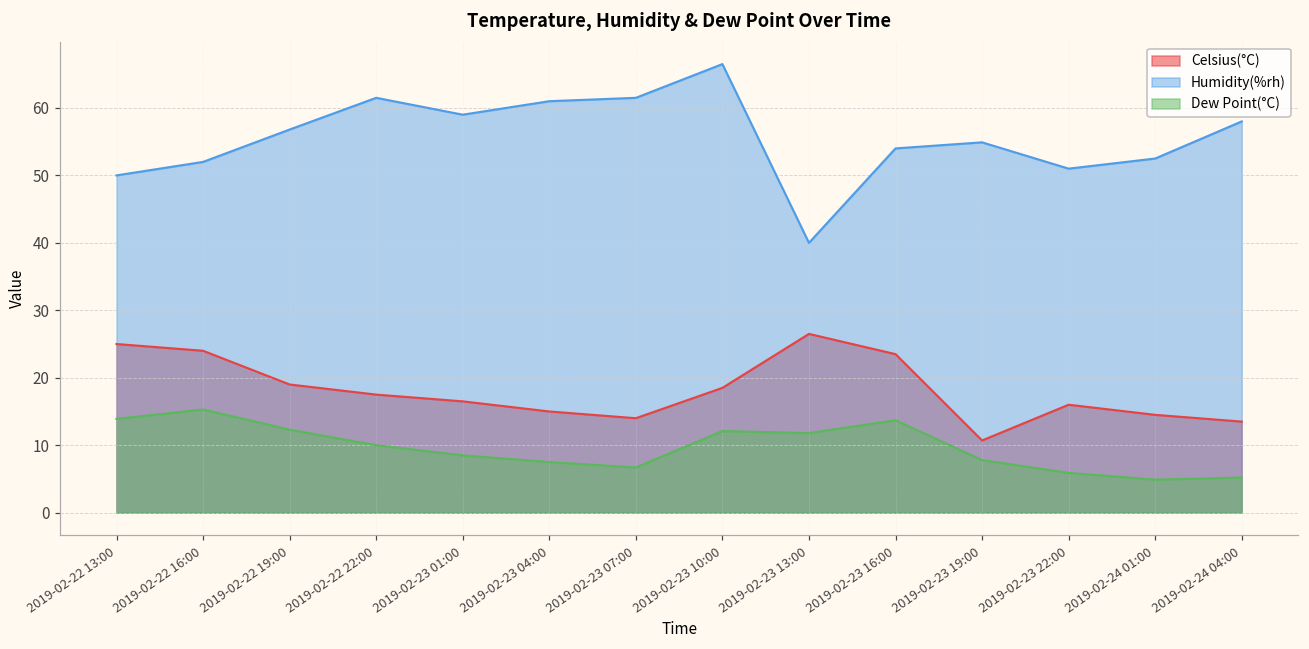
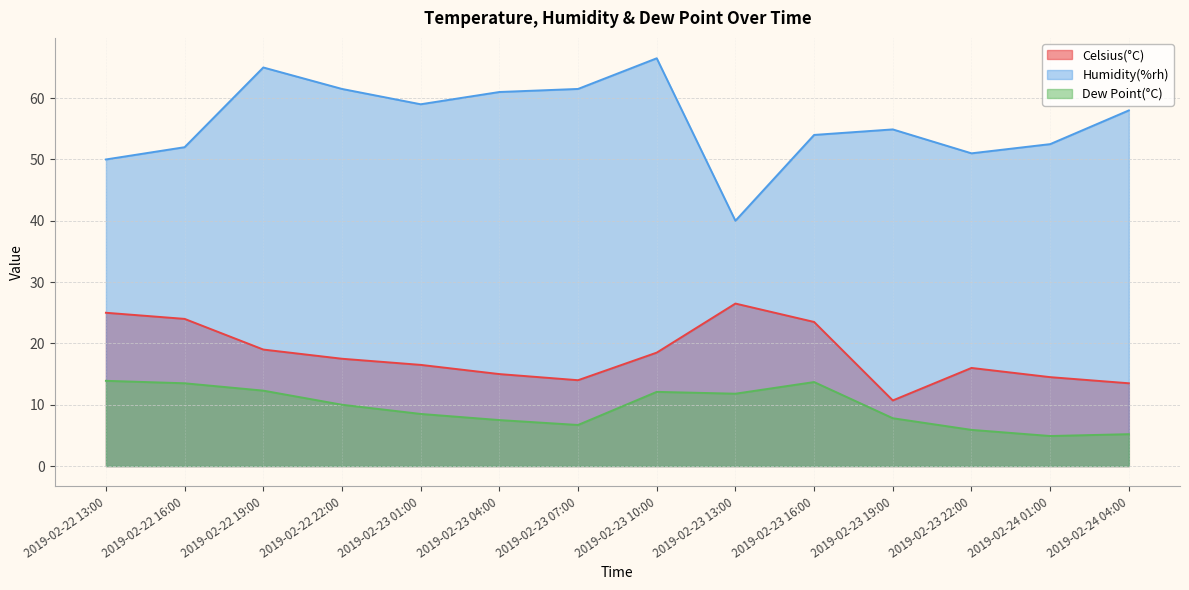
Dew Point(°C), 2019-02-22 16:00: 15 -> 14
Humidity(%rh), 2019-02-22 19:00: 57 -> 65
